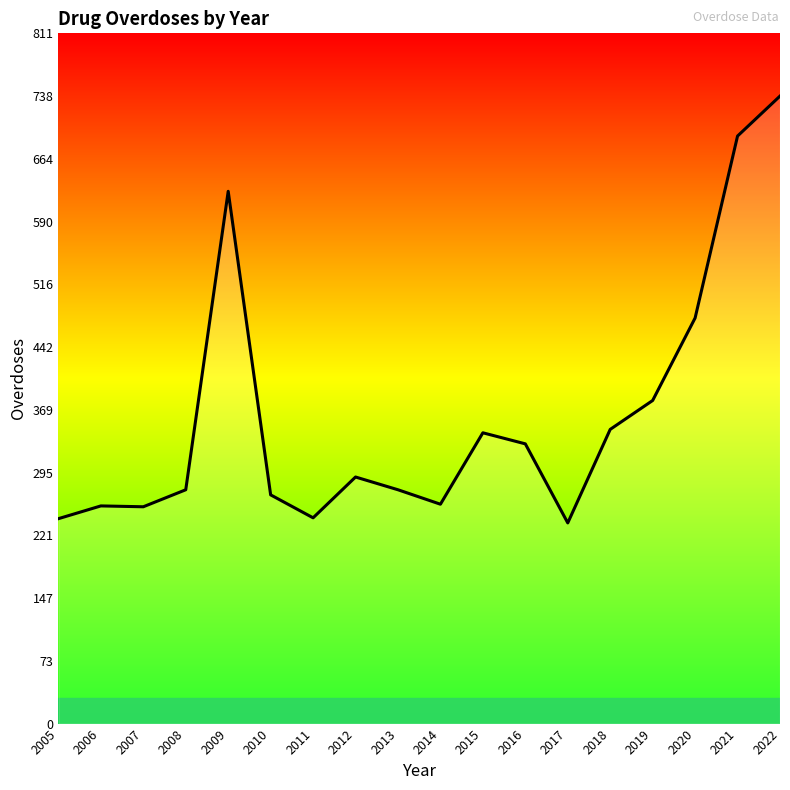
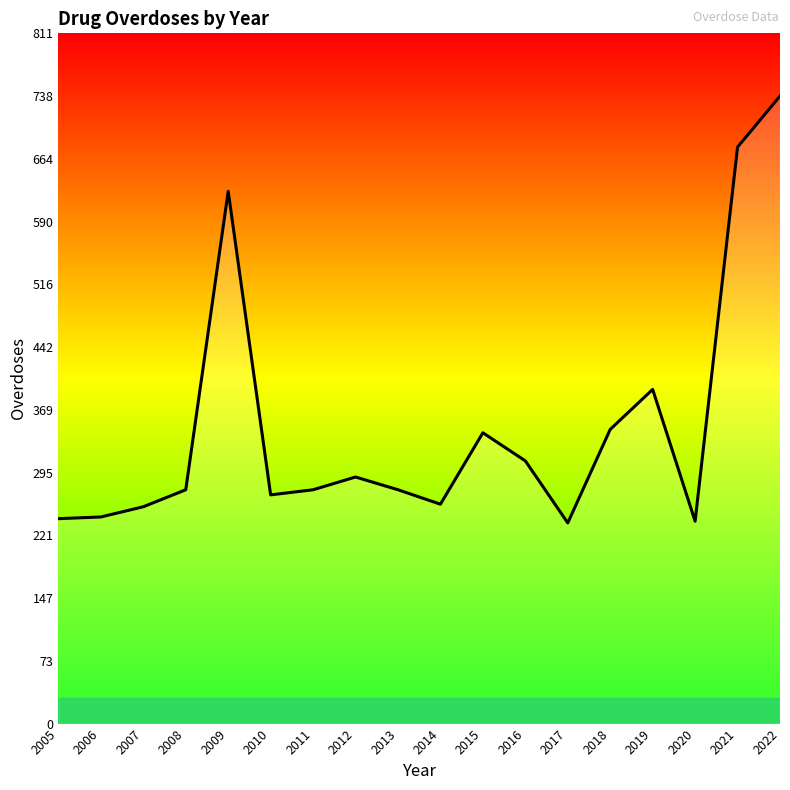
2006: 260 -> 240
2011: 240 -> 280
2016: 330 -> 310
2019: 380 -> 390
2020: 480 -> 240
2021: 690 -> 680
